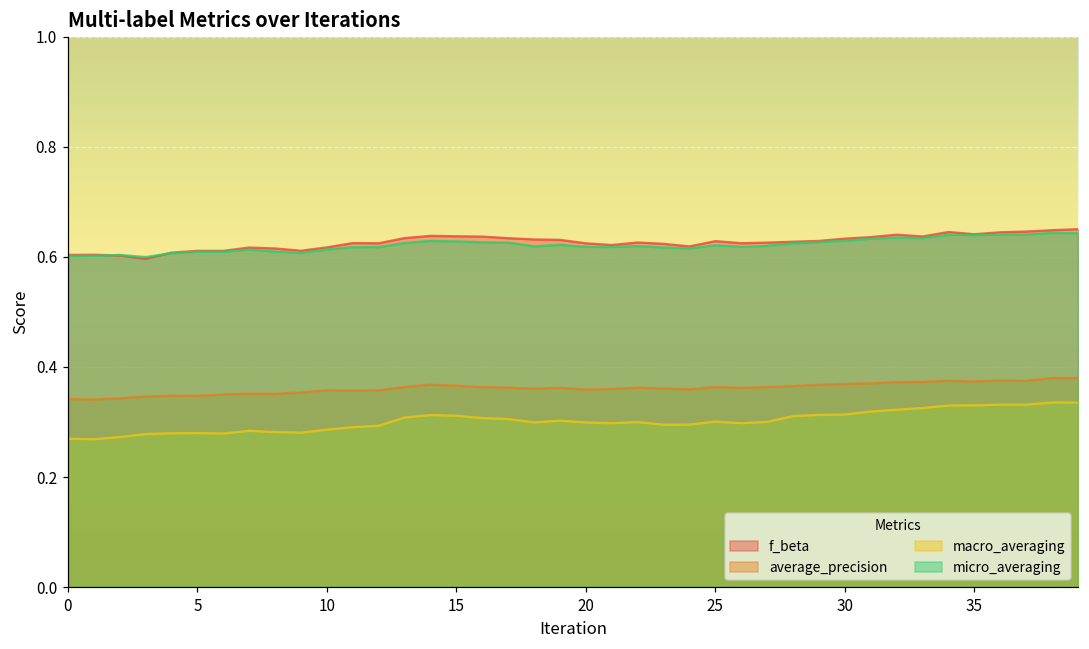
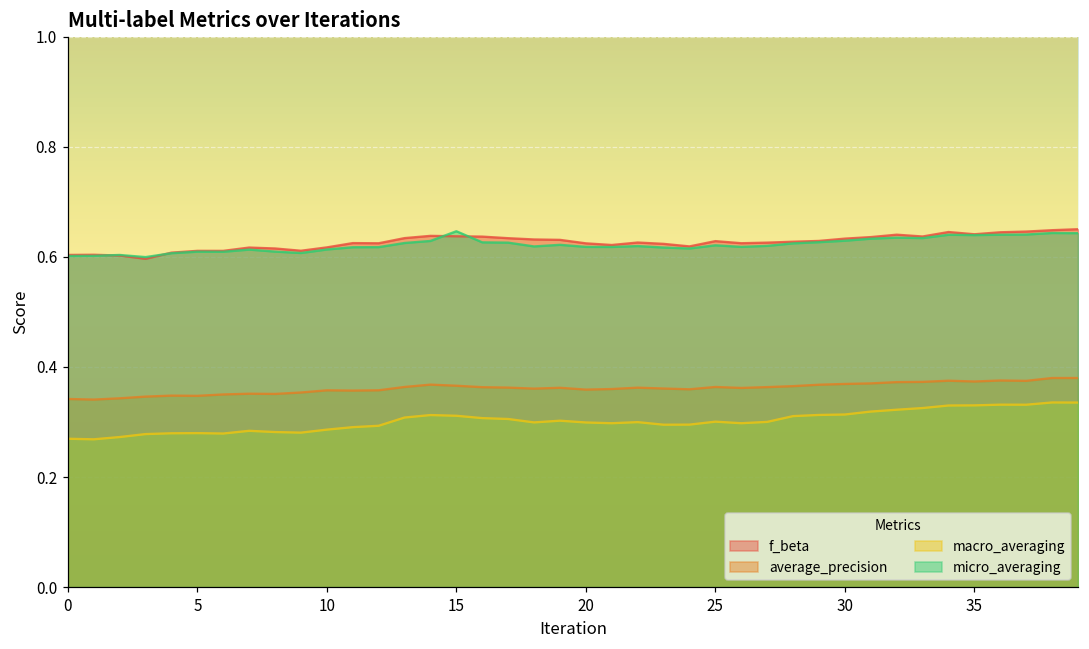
micro_averaging, 15: 0.63 -> 0.65
